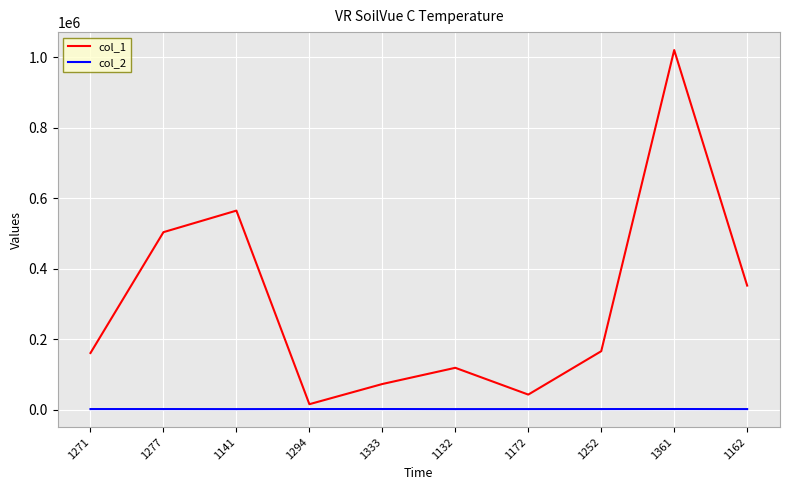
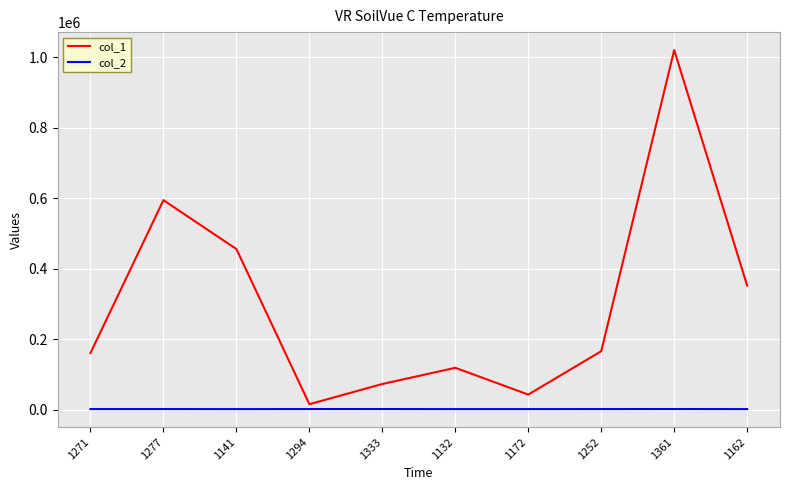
col_1, 1277: 500000 -> 590000
col_1, 1141: 560000 -> 460000
